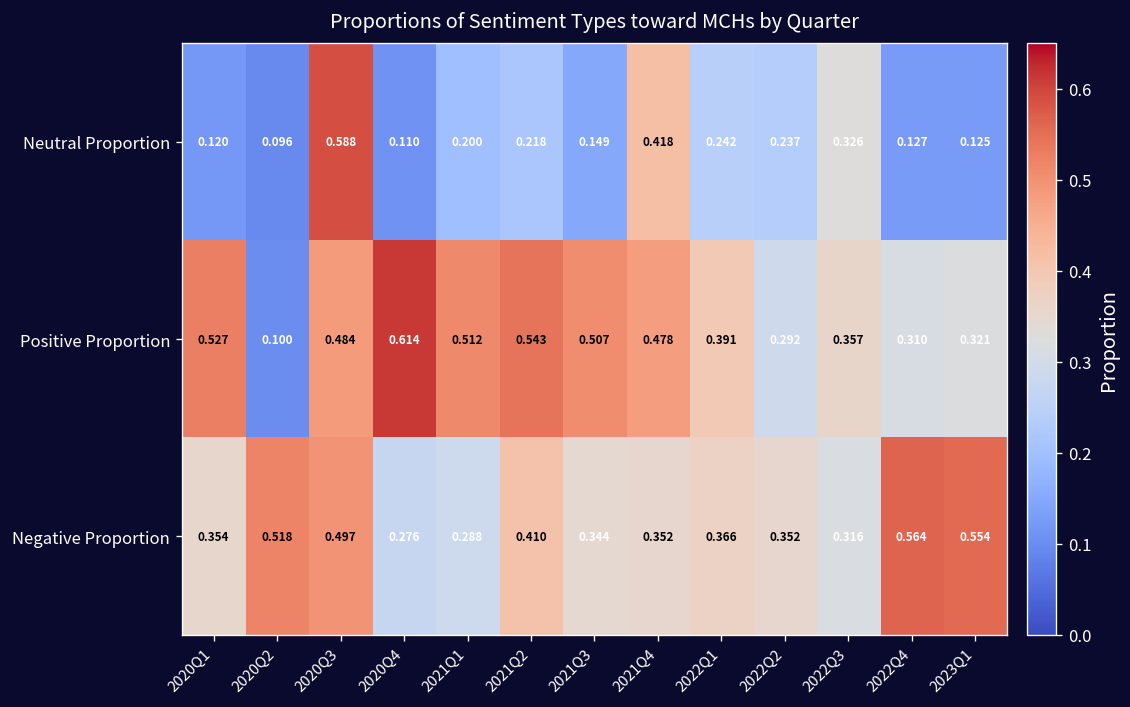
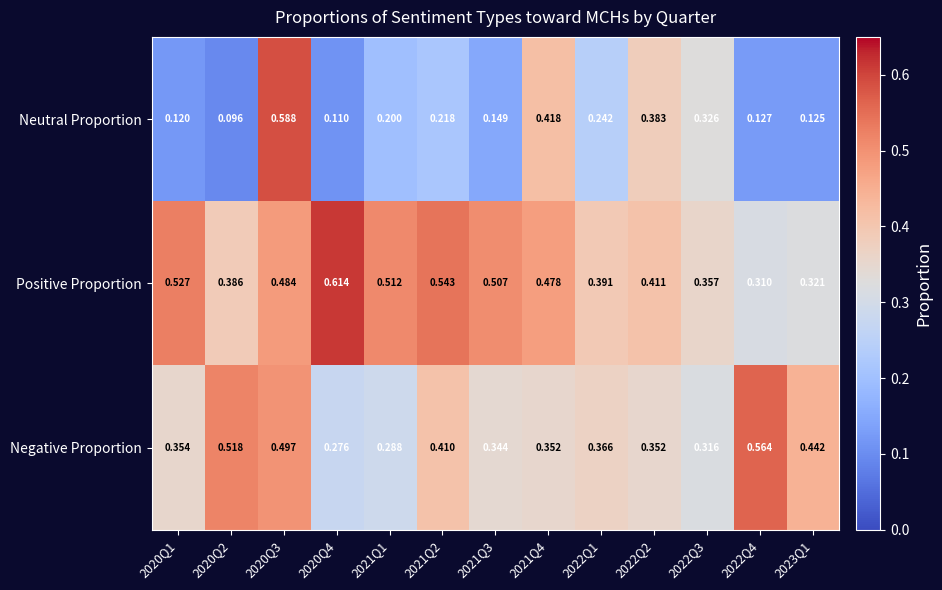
Neutral Proportion, 2022Q2: 0.237 -> 0.383
Positive Proportion, 2020Q2: 0.100 -> 0.386
Positive Proportion, 2022Q2: 0.292 -> 0.411
Negative Proportion, 2023Q1: 0.554 -> 0.442
